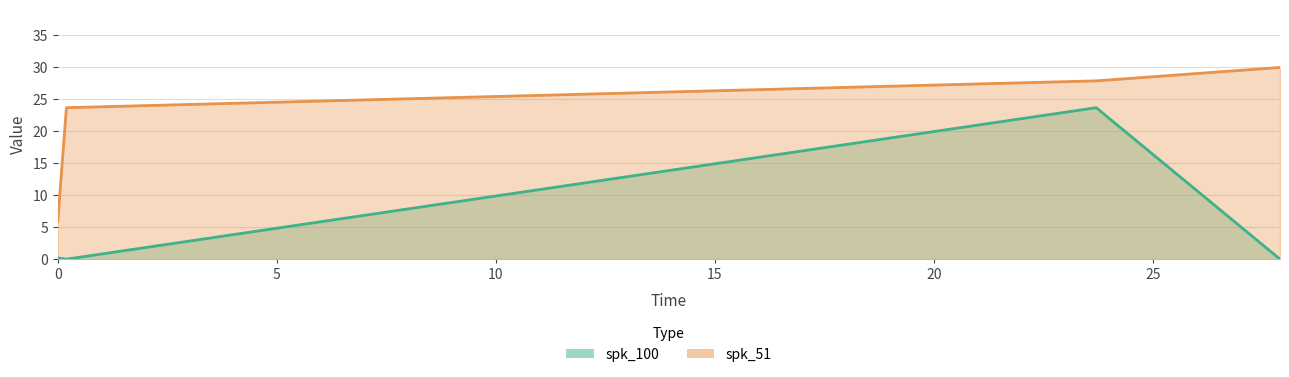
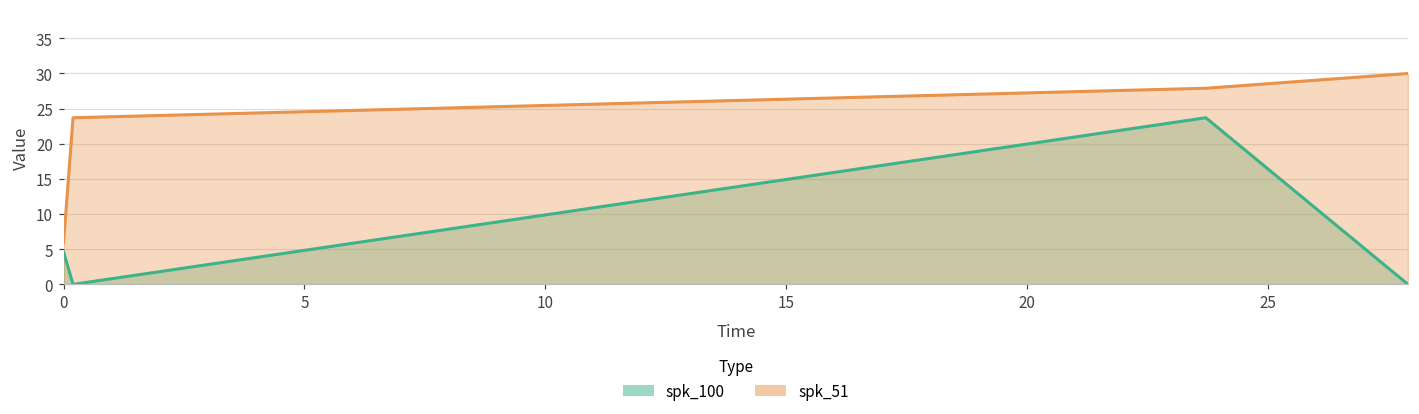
spk_100, 0: 0 -> 5
